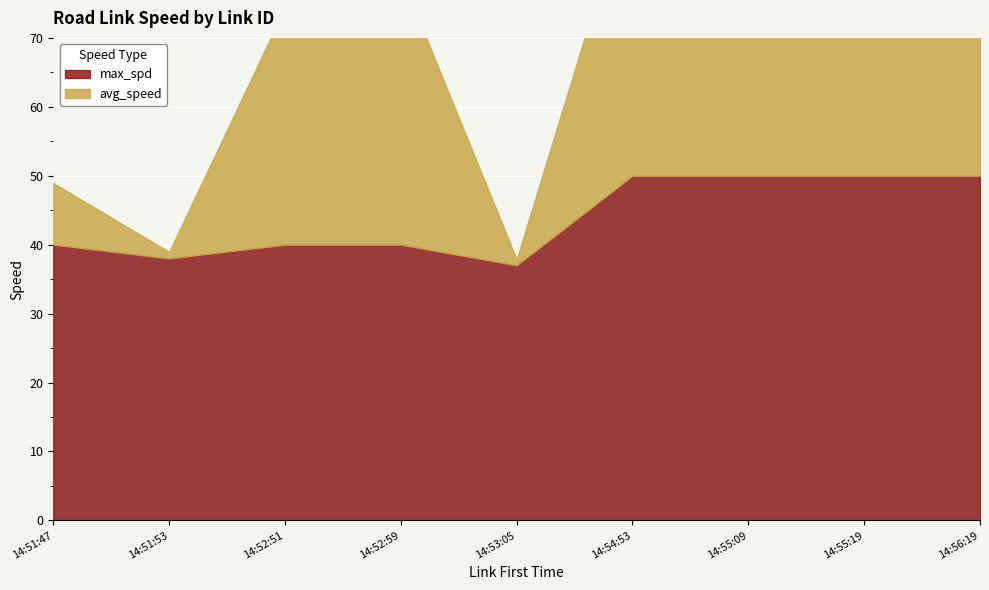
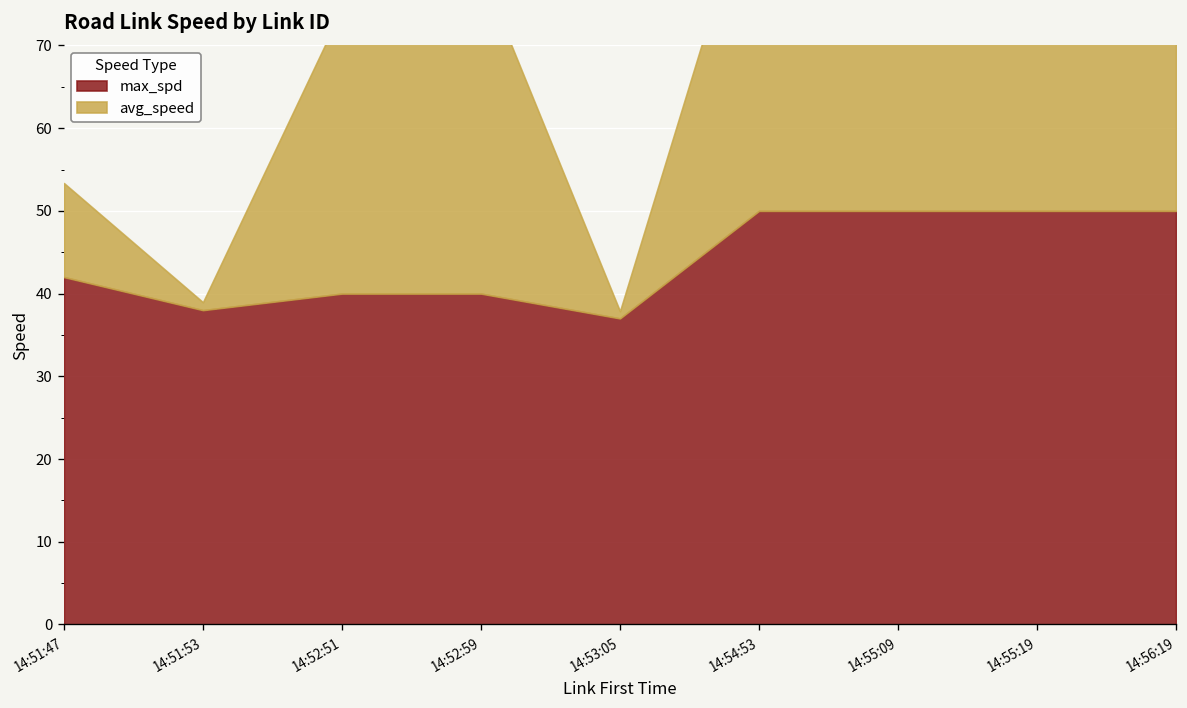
max_spd, 14:51:47: 40 -> 42
avg_speed, 14:51:47: 9 -> 11
